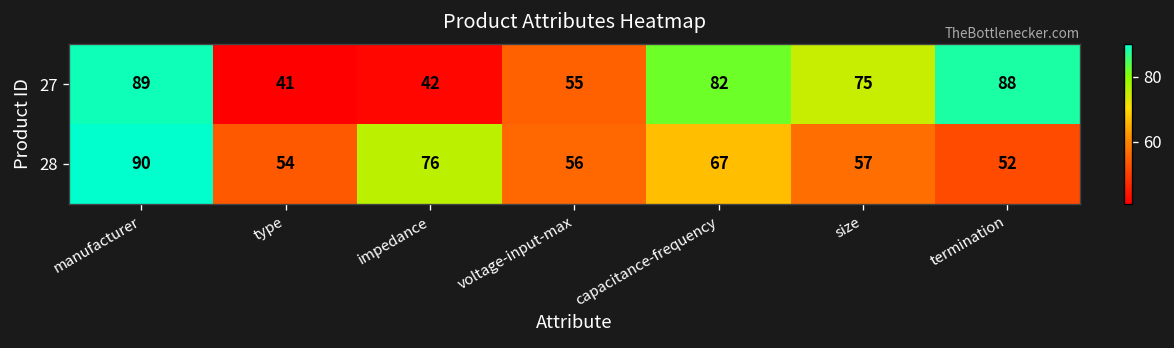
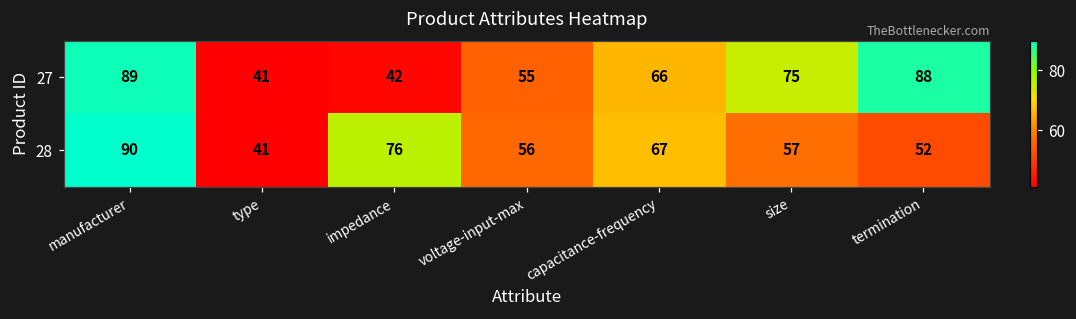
27, capacitance-frequency: 82 -> 66
28, type: 54 -> 41
